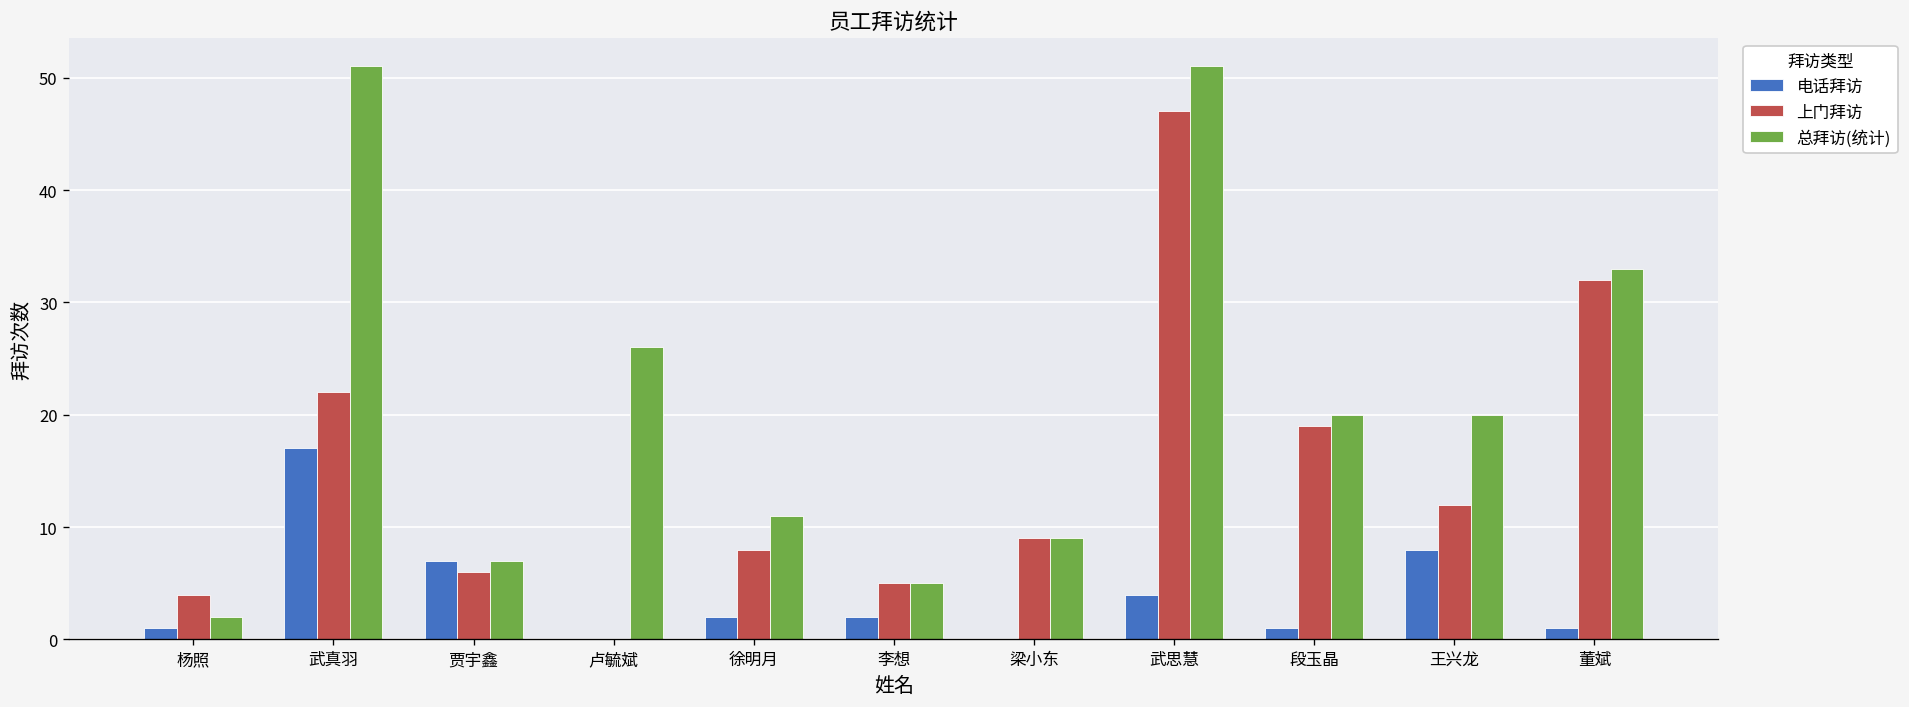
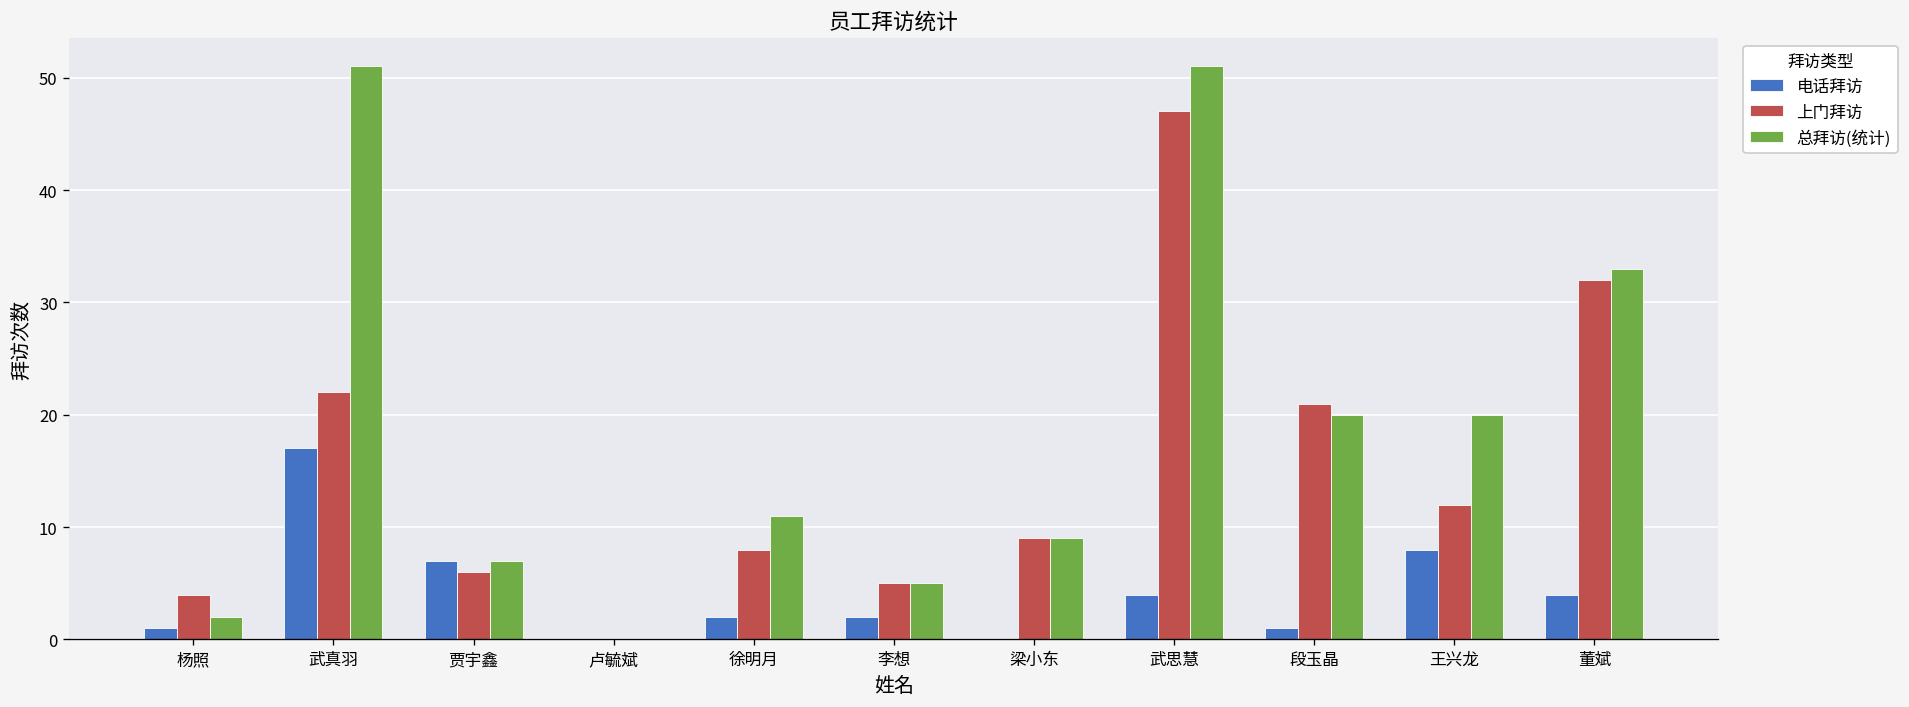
总拜访(统计), 卢毓斌: 26 -> 0
上门拜访, 段玉晶: 19 -> 21
电话拜访, 董斌: 1 -> 4
